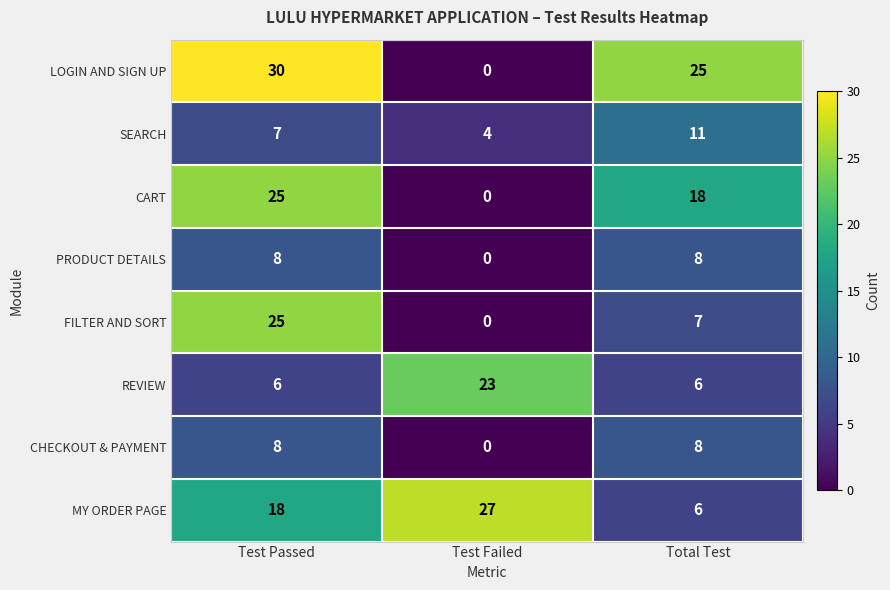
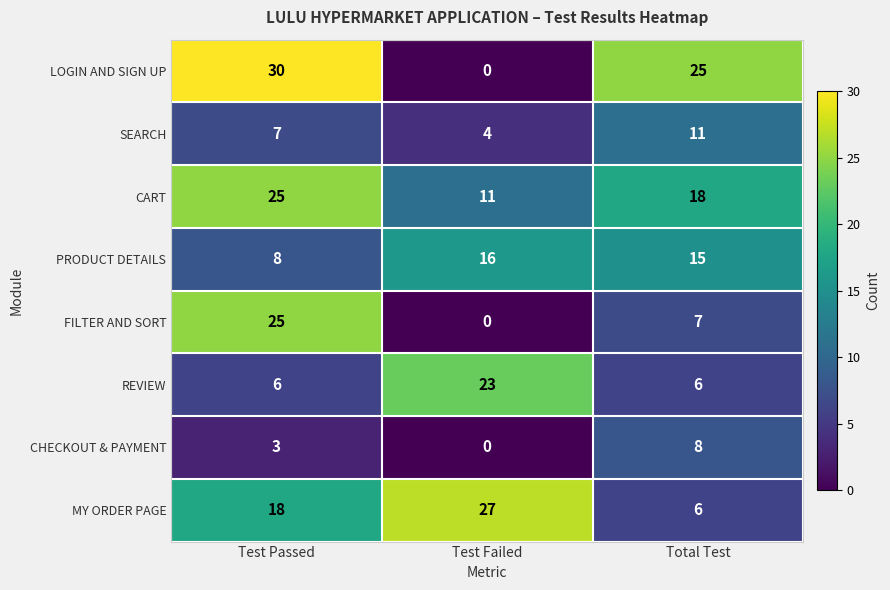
CART, Test Failed: 0 -> 11
PRODUCT DETAILS, Test Failed: 0 -> 16
PRODUCT DETAILS, Total Test: 8 -> 15
CHECKOUT & PAYMENT, Test Passed: 8 -> 3
